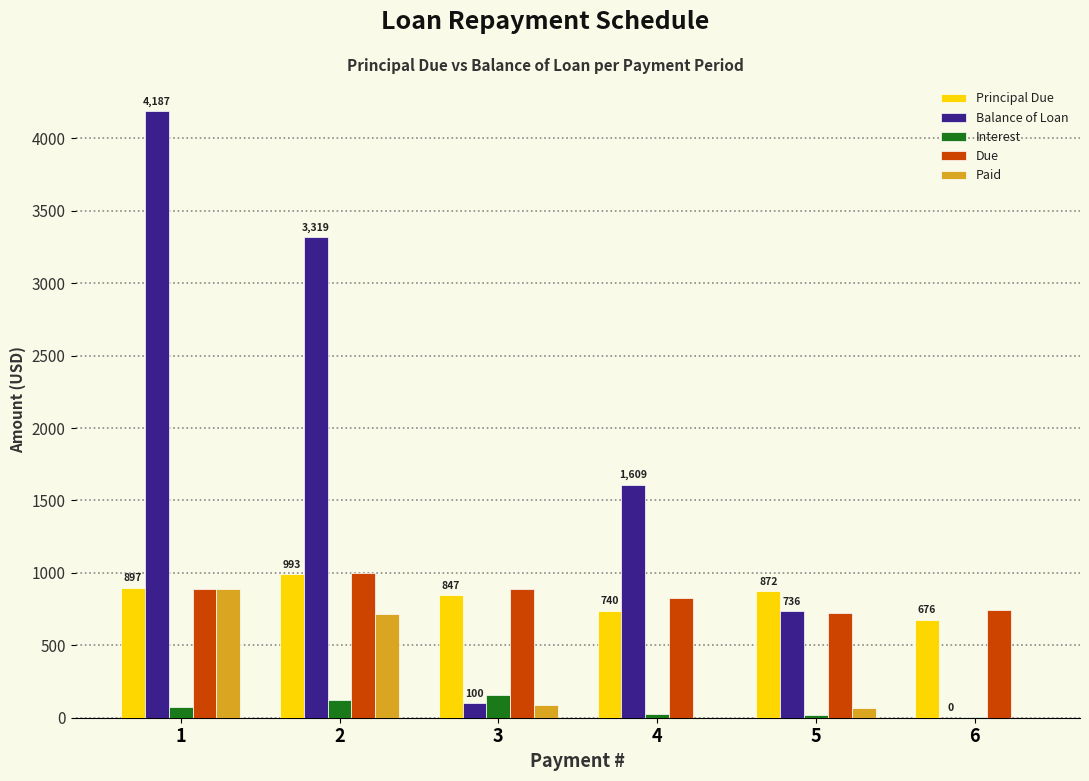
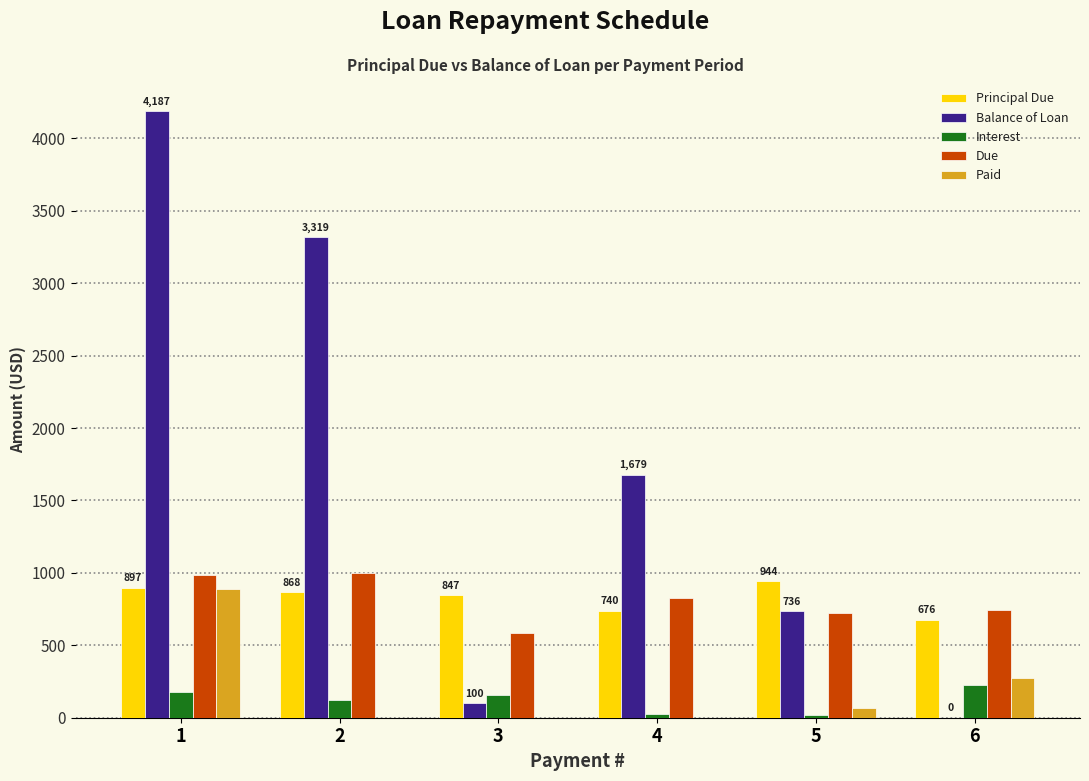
Interest, 1: 80 -> 180
Due, 1: 890 -> 990
Principal Due, 2: 993 -> 868
Paid, 2: 720 -> 0
Due, 3: 890 -> 580
Paid, 3: 90 -> 0
Balance of Loan, 4: 1,609 -> 1,679
Principal Due, 5: 872 -> 944
Interest, 6: 10 -> 230
Paid, 6: 0 -> 270
